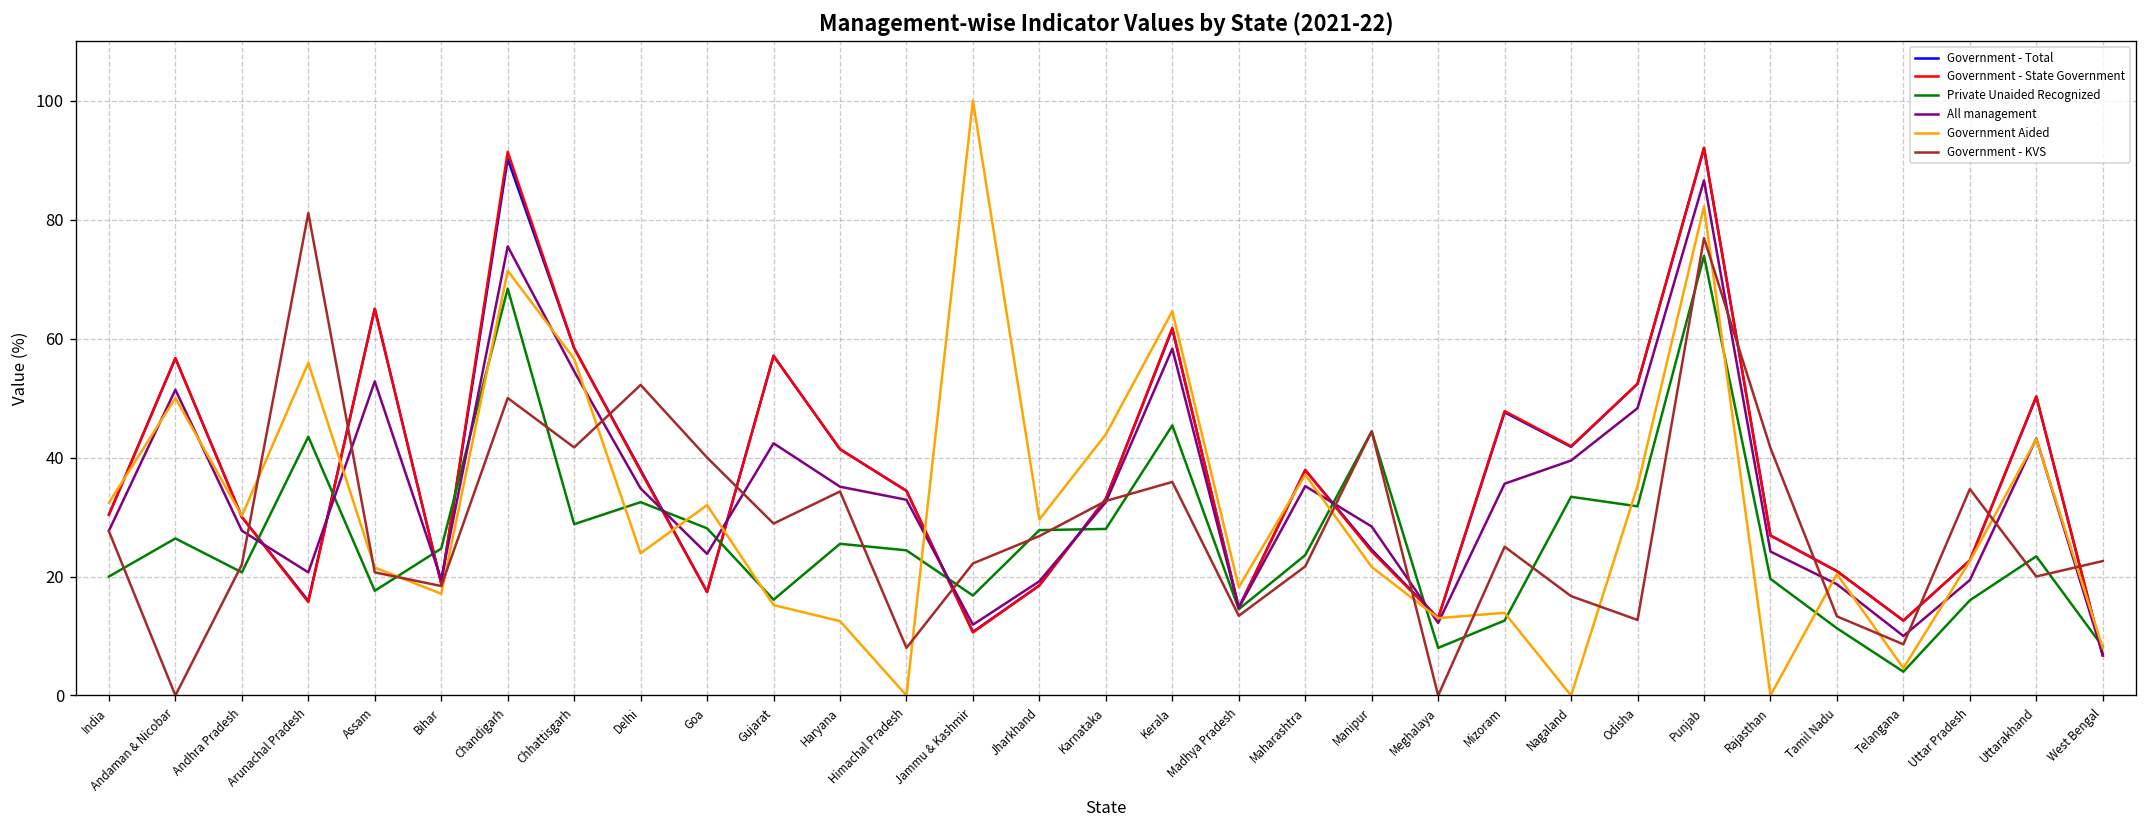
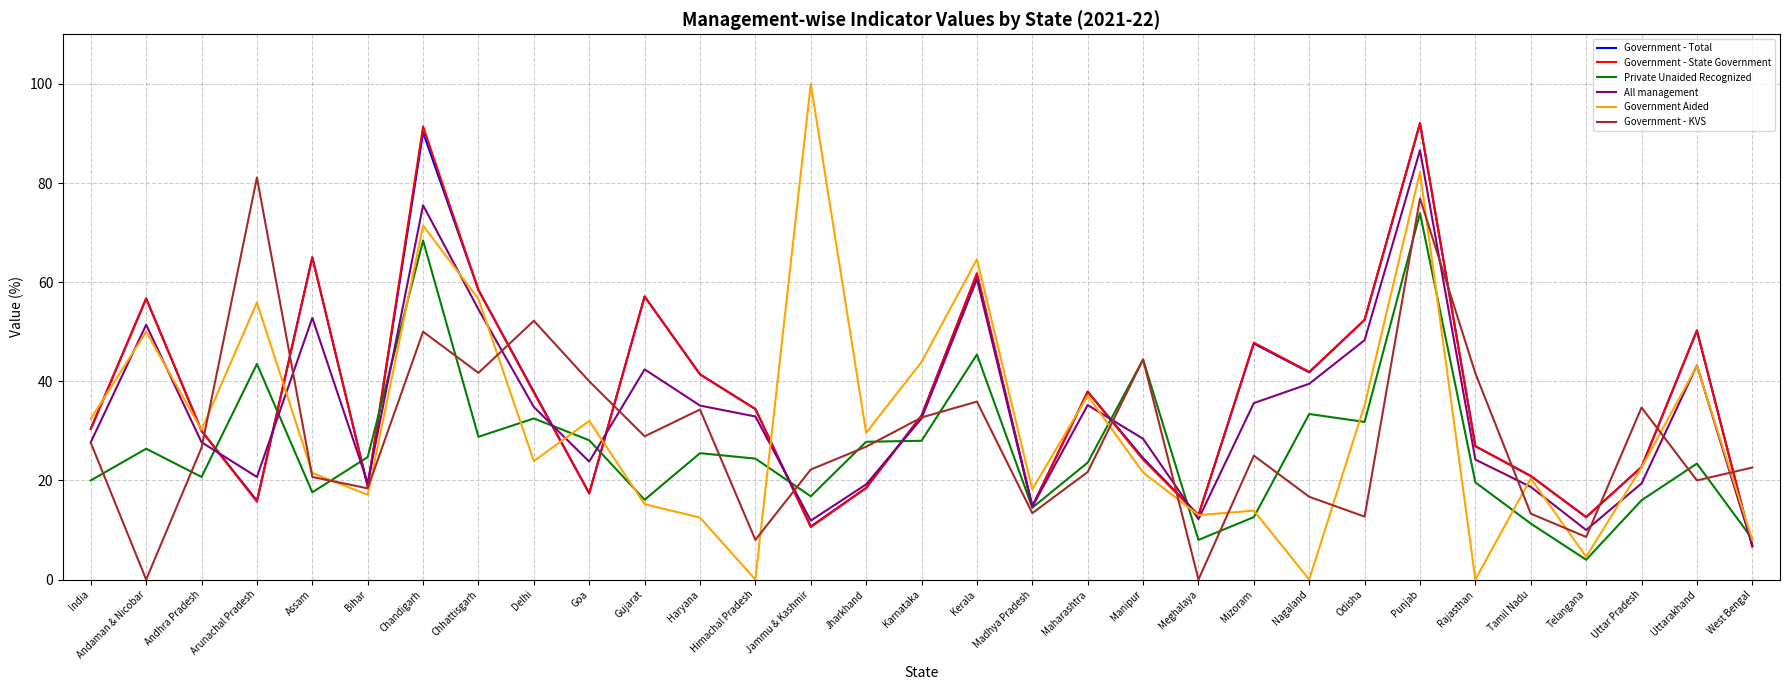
Government - KVS, Andhra Pradesh: 22 -> 27
All management, Kerala: 58 -> 61
